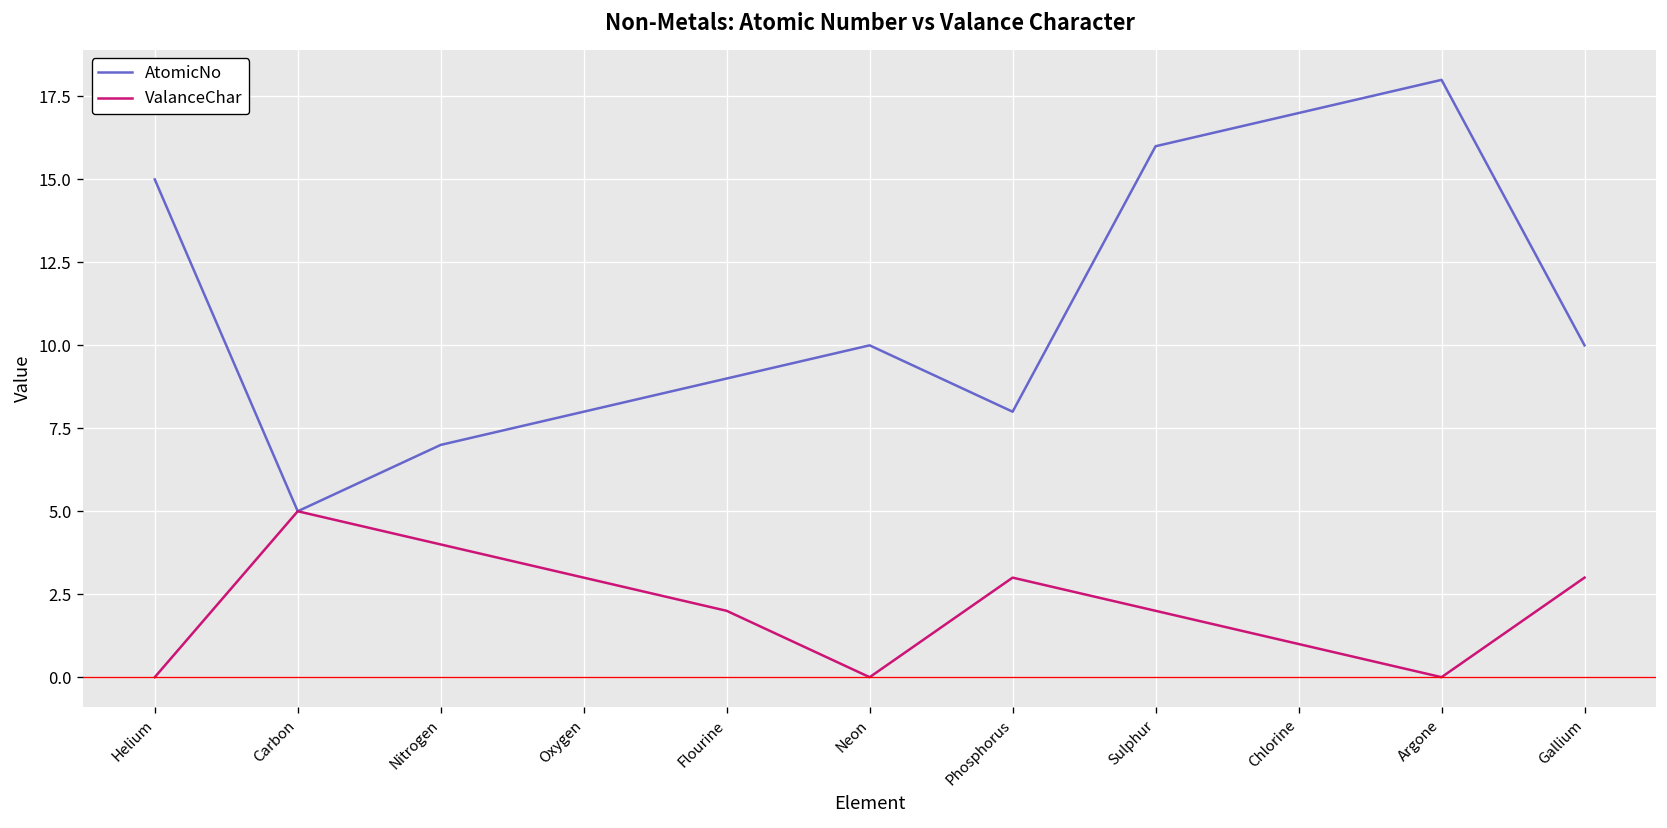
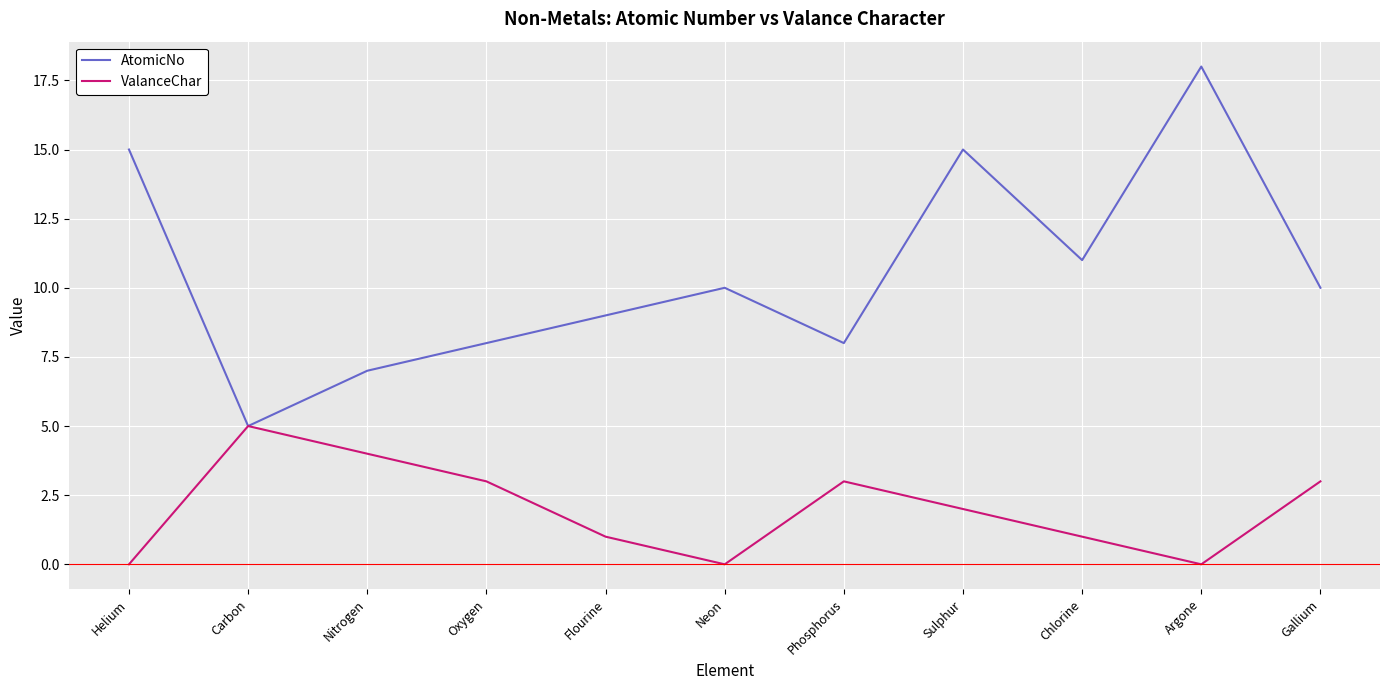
ValanceChar, Flourine: 2 -> 1
AtomicNo, Sulphur: 16 -> 15
AtomicNo, Chlorine: 17 -> 11
